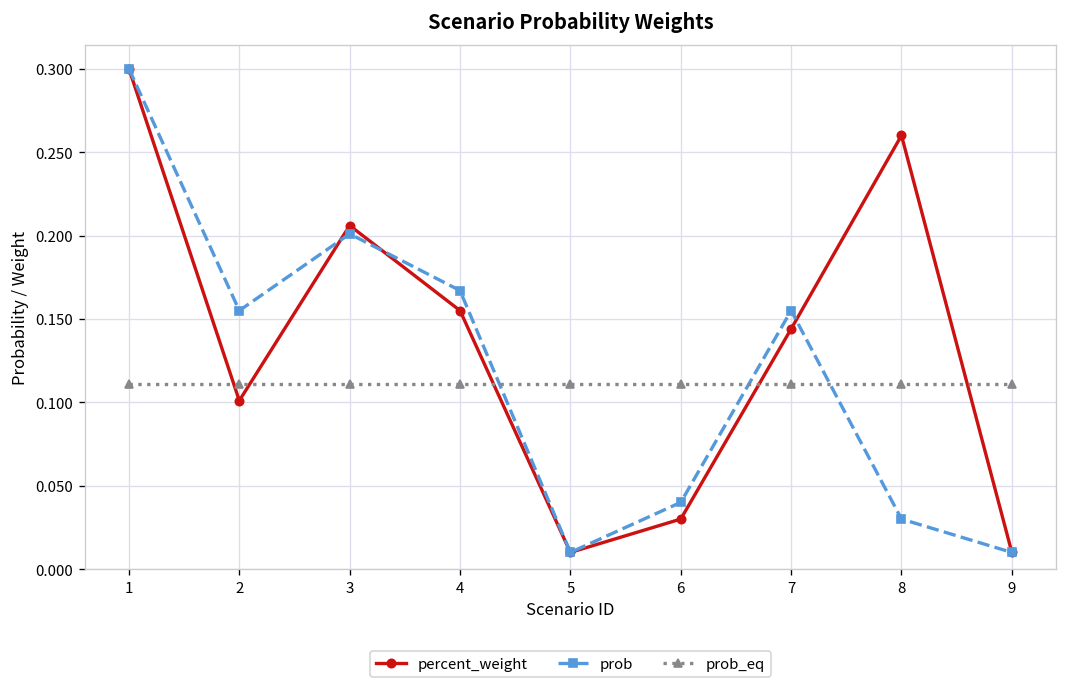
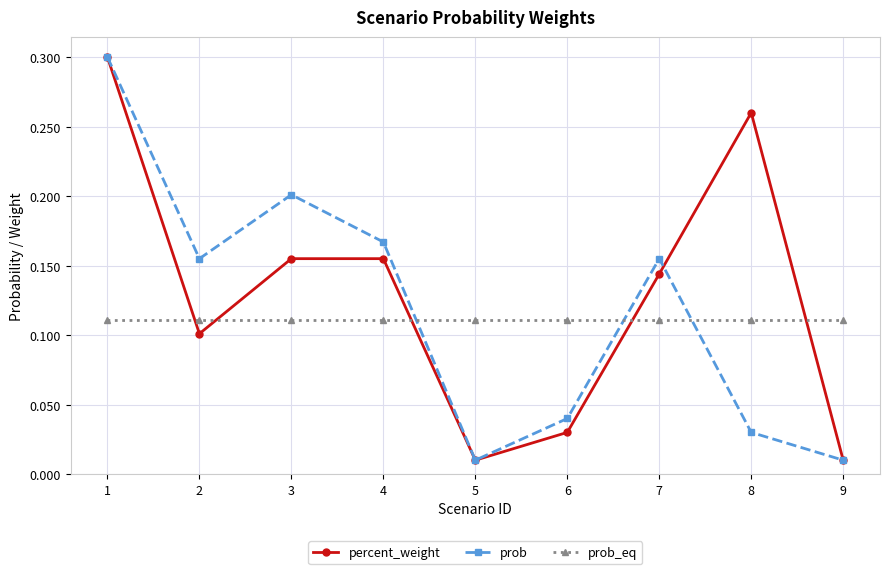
percent_weight, 3: 0.206 -> 0.155
